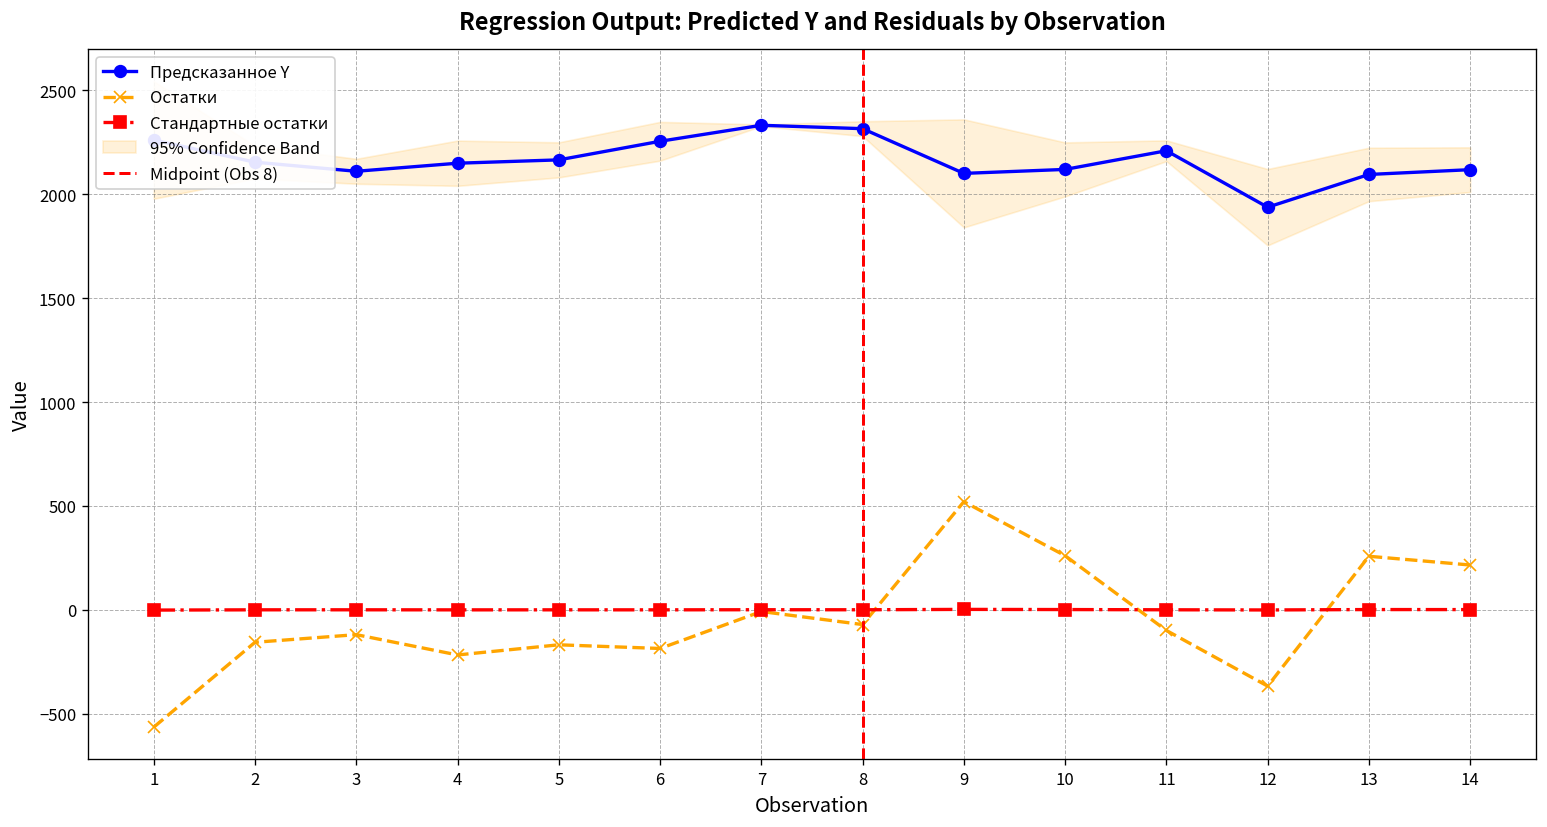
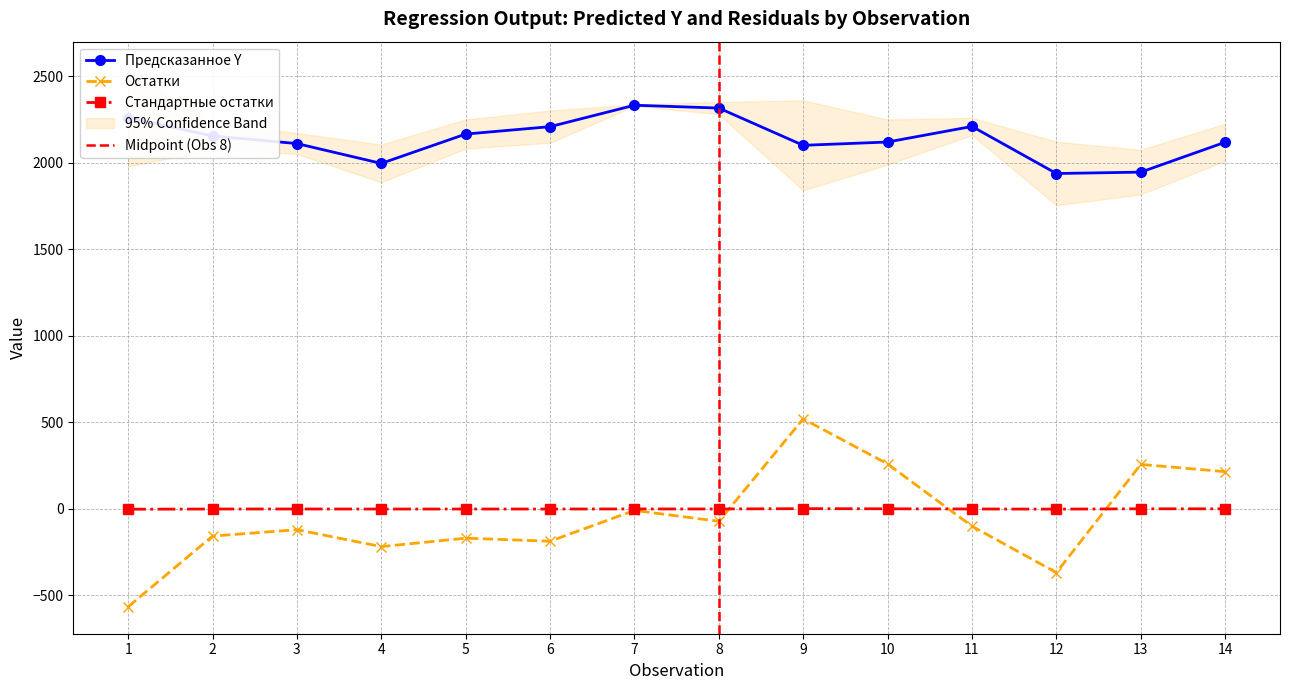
Предсказанное Y, 4: 2150 -> 2000
Предсказанное Y, 6: 2260 -> 2210
Предсказанное Y, 13: 2100 -> 1950
